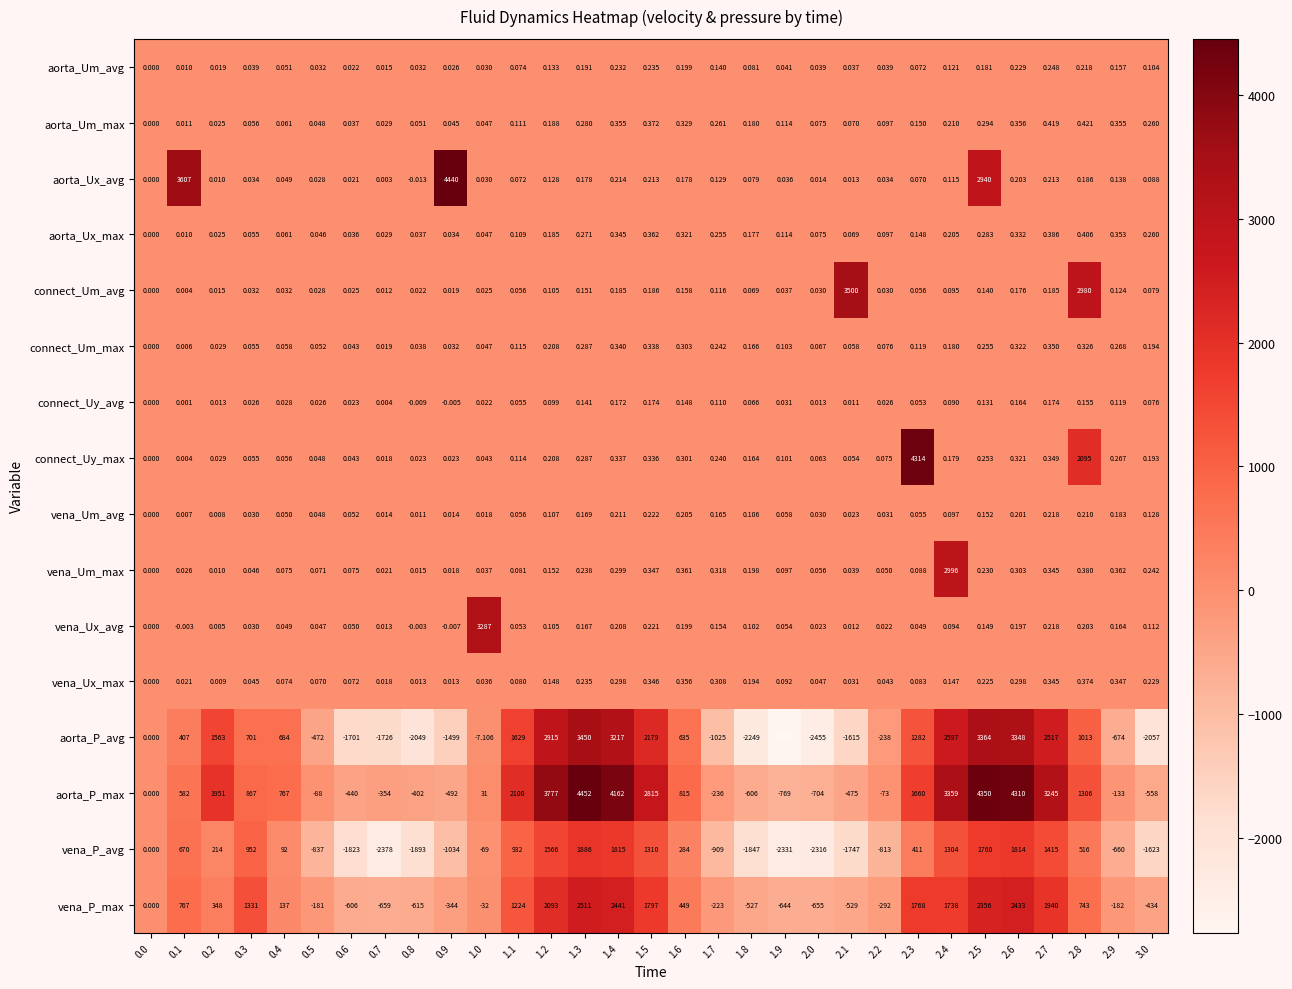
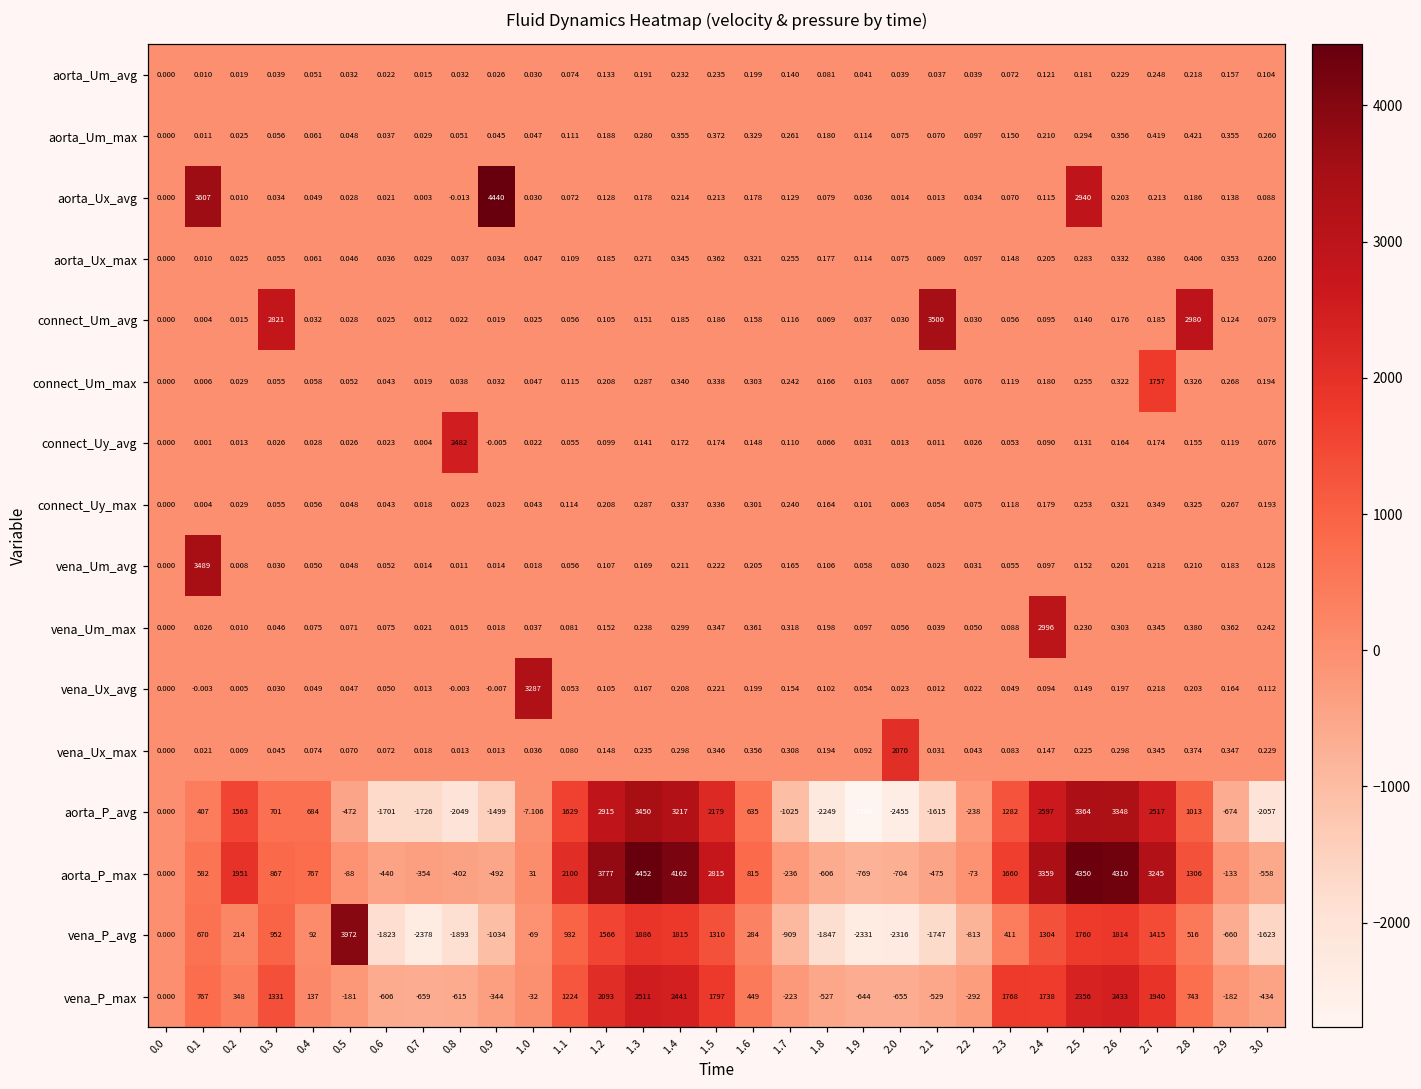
connect_Um_avg, 0.3: 0.032 -> 2821
connect_Um_max, 2.7: 0.350 -> 1757
connect_Uy_avg, 0.8: -0.009 -> 2482
connect_Uy_max, 2.3: 4314 -> 0.118
connect_Uy_max, 2.8: 2095 -> 0.325
vena_Um_avg, 0.1: 0.007 -> 3489
vena_Ux_max, 2.0: 0.047 -> 2070
vena_P_avg, 0.5: -837 -> 3972
